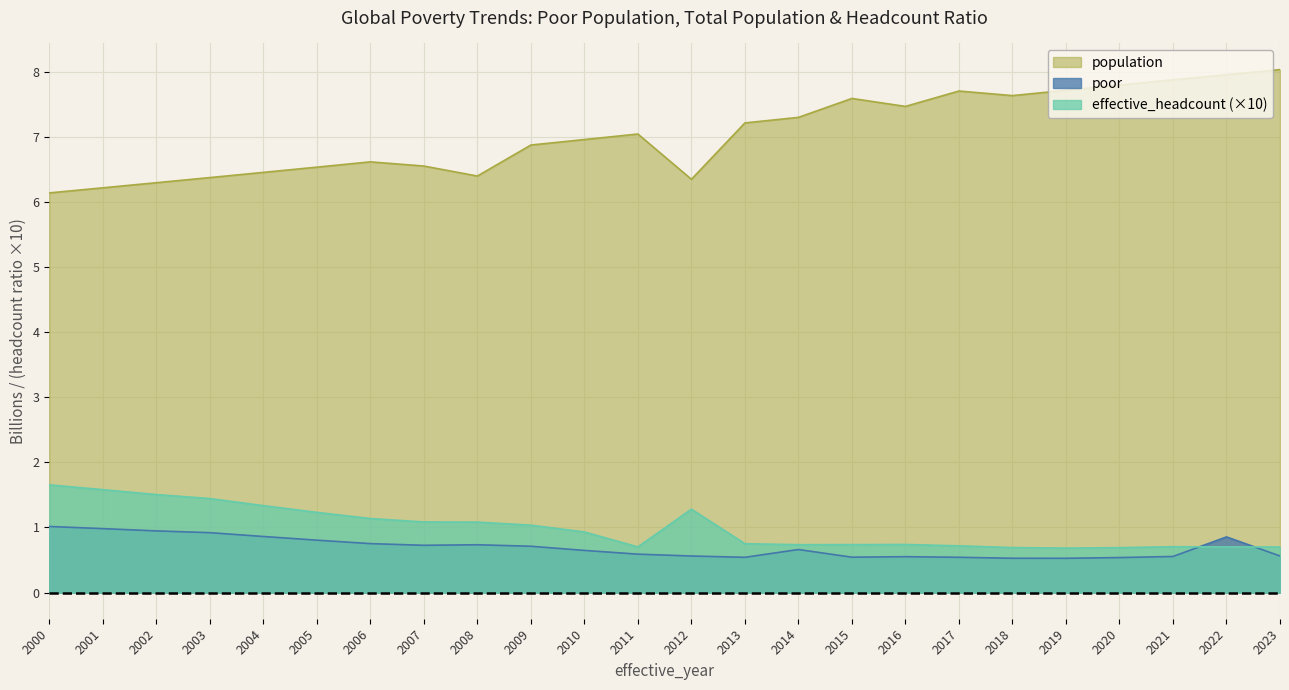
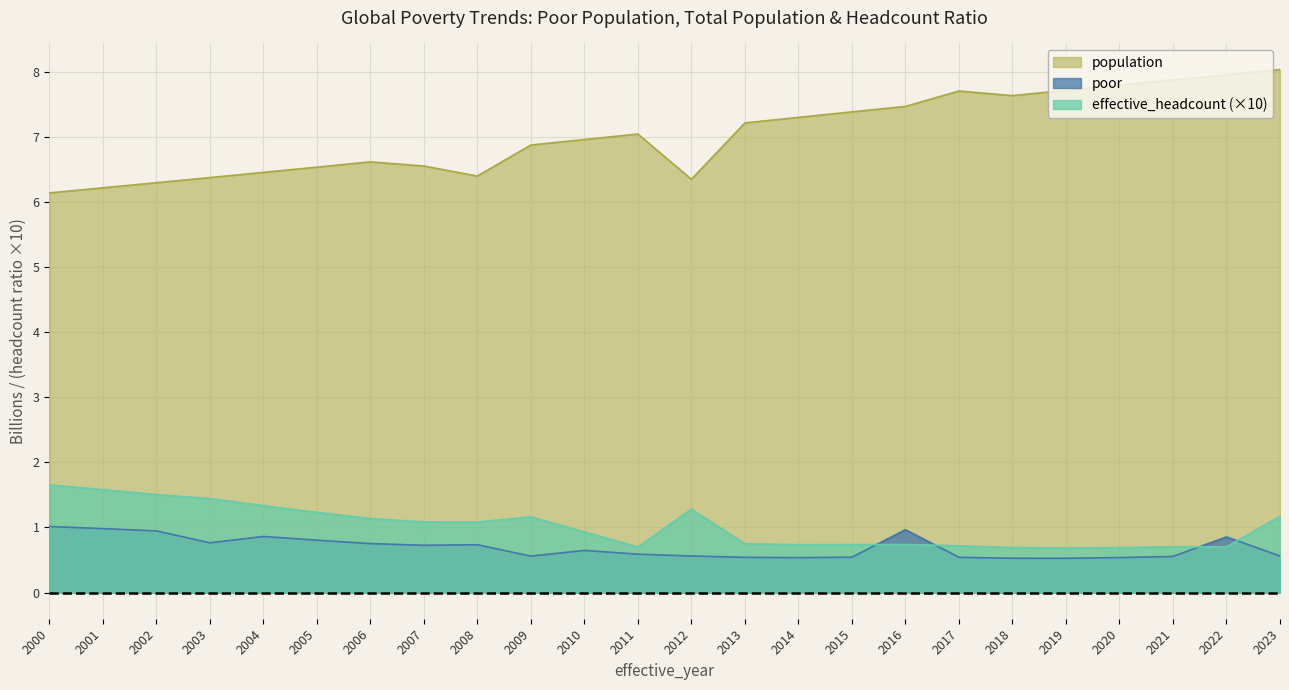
poor, 2003: 0.9 -> 0.8
poor, 2009: 0.7 -> 0.6
effective_headcount (×10), 2009: 1.0 -> 1.2
poor, 2014: 0.7 -> 0.5
population, 2015: 7.6 -> 7.4
poor, 2016: 0.6 -> 1.0
effective_headcount (×10), 2023: 0.7 -> 1.2
